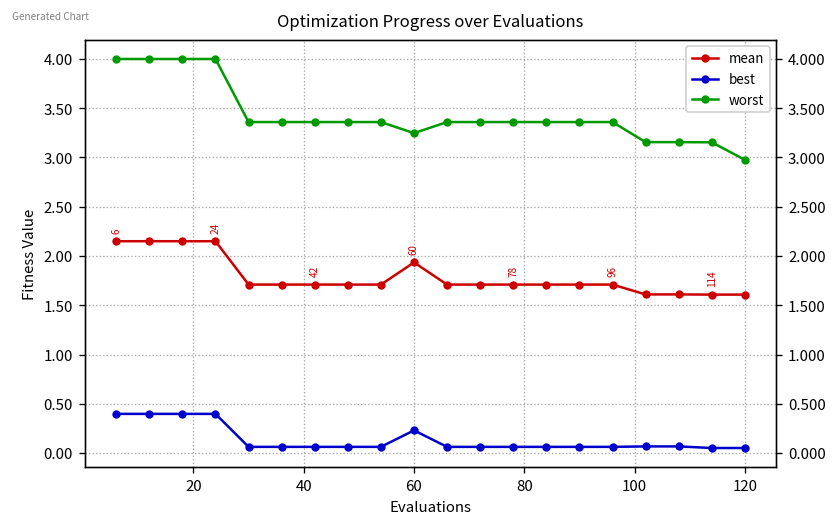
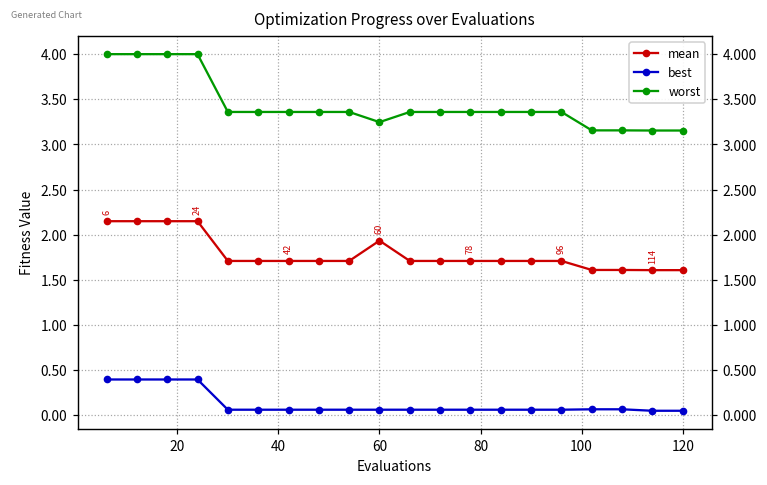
best, 60: 0.2 -> 0.1
worst, 120: 3.0 -> 3.2
